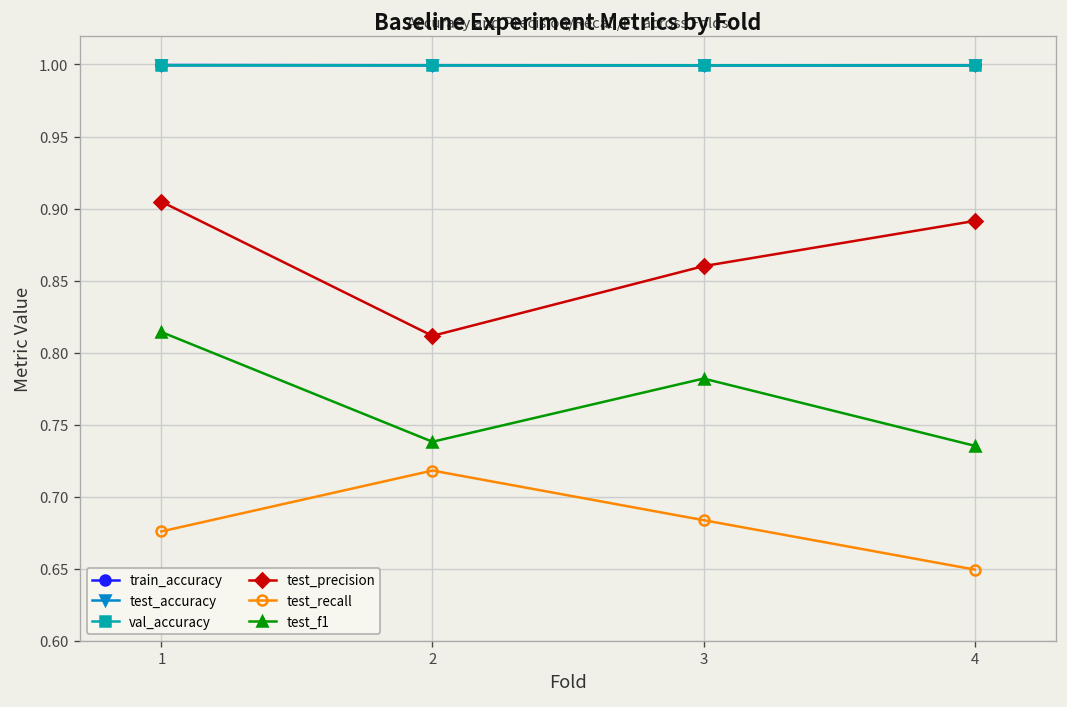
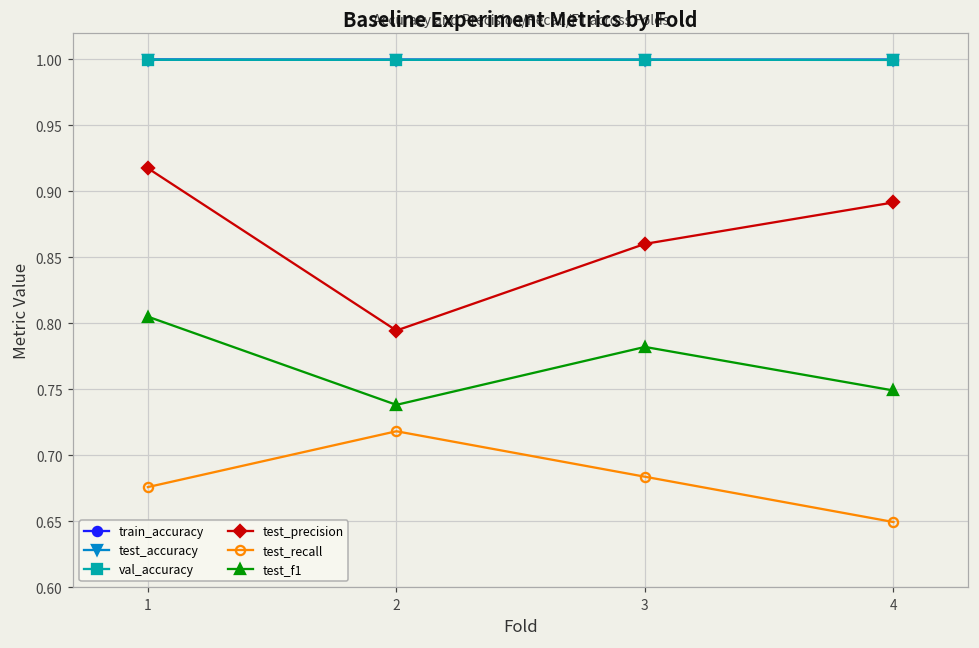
test_precision, 1: 0.905 -> 0.917
test_f1, 1: 0.814 -> 0.805
test_precision, 2: 0.812 -> 0.794
test_f1, 4: 0.735 -> 0.749
